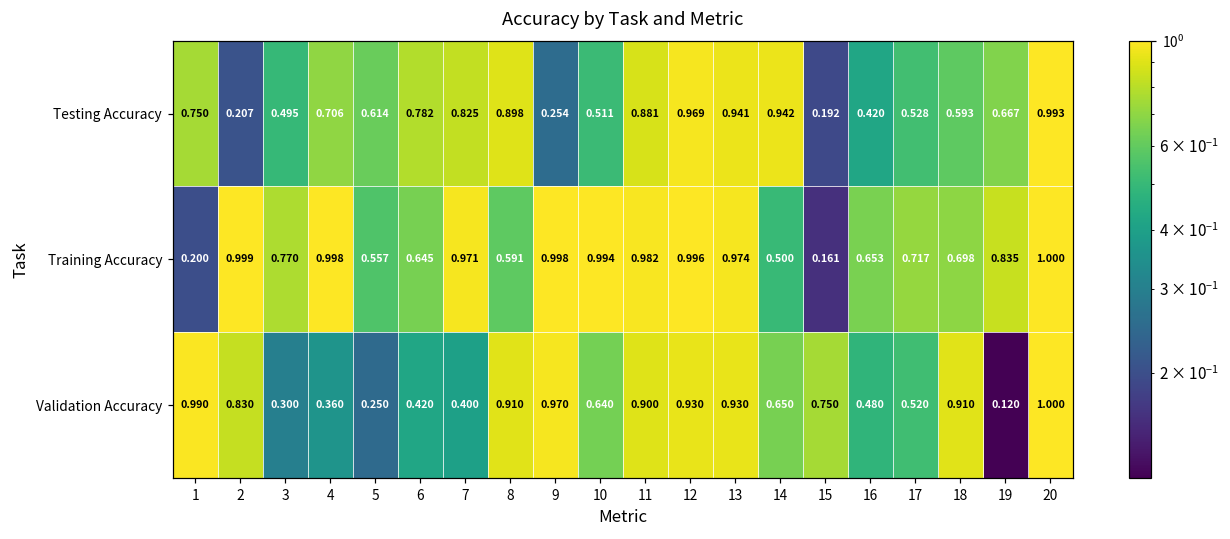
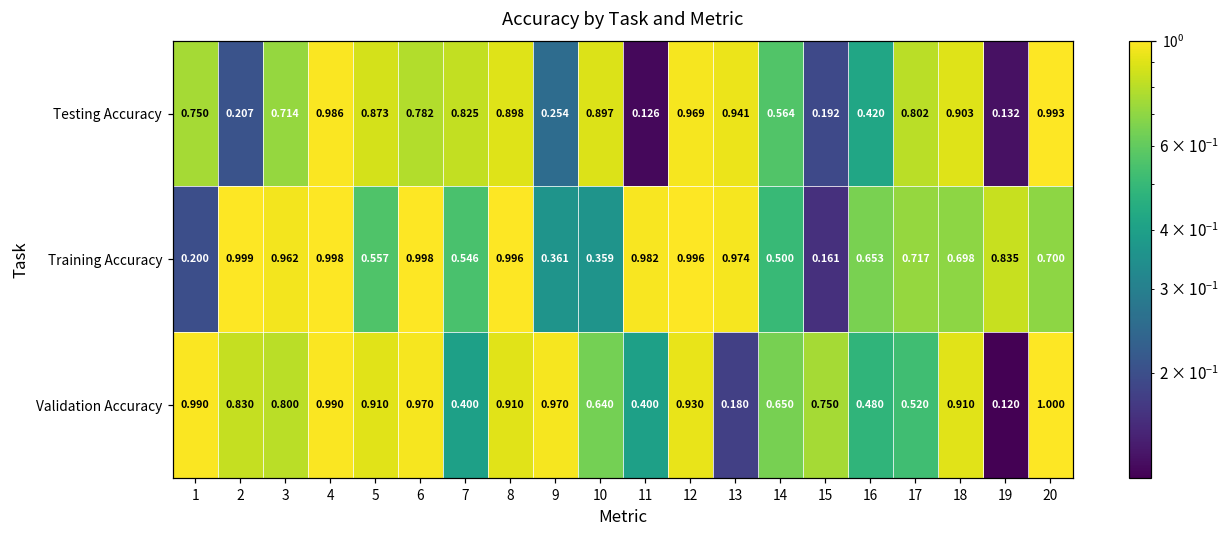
Testing Accuracy, 3: 0.495 -> 0.714
Testing Accuracy, 4: 0.706 -> 0.986
Testing Accuracy, 5: 0.614 -> 0.873
Testing Accuracy, 10: 0.511 -> 0.897
Testing Accuracy, 11: 0.881 -> 0.126
Testing Accuracy, 14: 0.942 -> 0.564
Testing Accuracy, 17: 0.528 -> 0.802
Testing Accuracy, 18: 0.593 -> 0.903
Testing Accuracy, 19: 0.667 -> 0.132
Training Accuracy, 3: 0.770 -> 0.962
Training Accuracy, 6: 0.645 -> 0.998
Training Accuracy, 7: 0.971 -> 0.546
Training Accuracy, 8: 0.591 -> 0.996
Training Accuracy, 9: 0.998 -> 0.361
Training Accuracy, 10: 0.994 -> 0.359
Training Accuracy, 20: 1.000 -> 0.700
Validation Accuracy, 3: 0.300 -> 0.800
Validation Accuracy, 4: 0.360 -> 0.990
Validation Accuracy, 5: 0.250 -> 0.910
Validation Accuracy, 6: 0.420 -> 0.970
Validation Accuracy, 11: 0.900 -> 0.400
Validation Accuracy, 13: 0.930 -> 0.180
